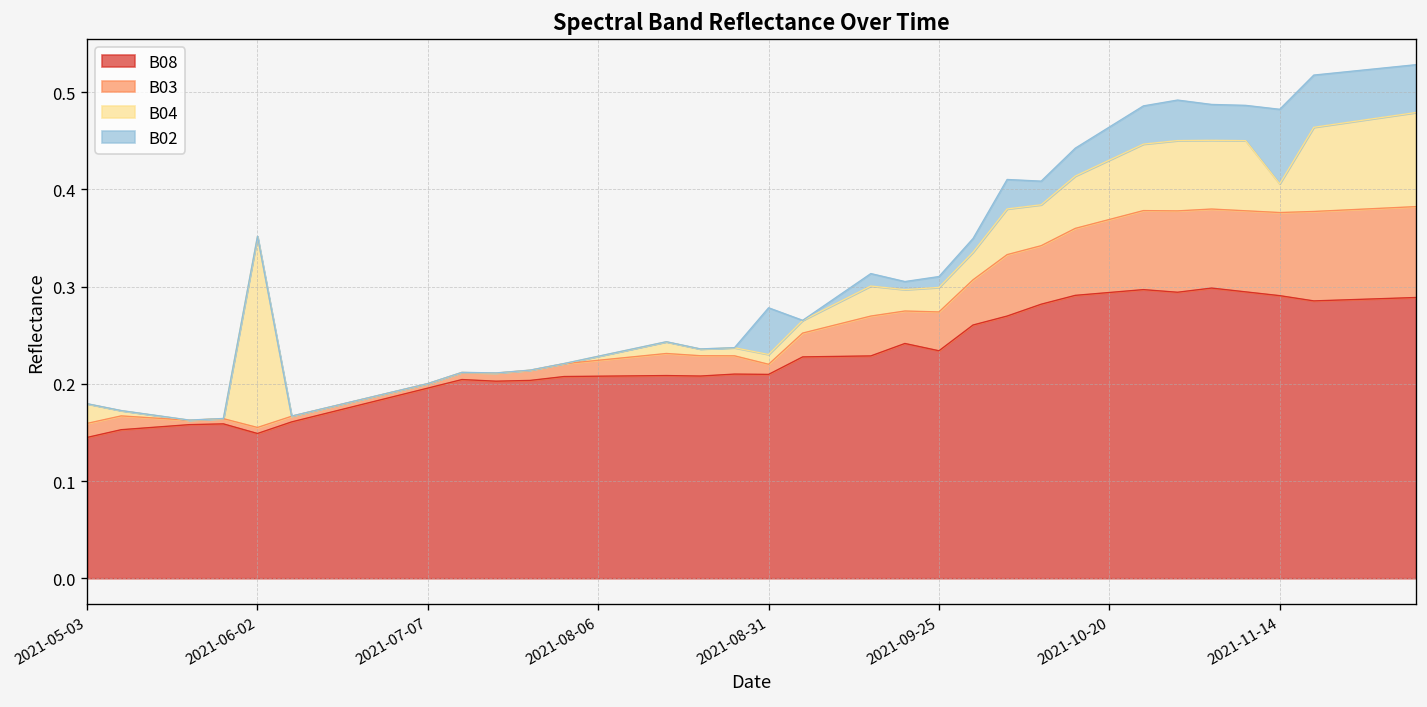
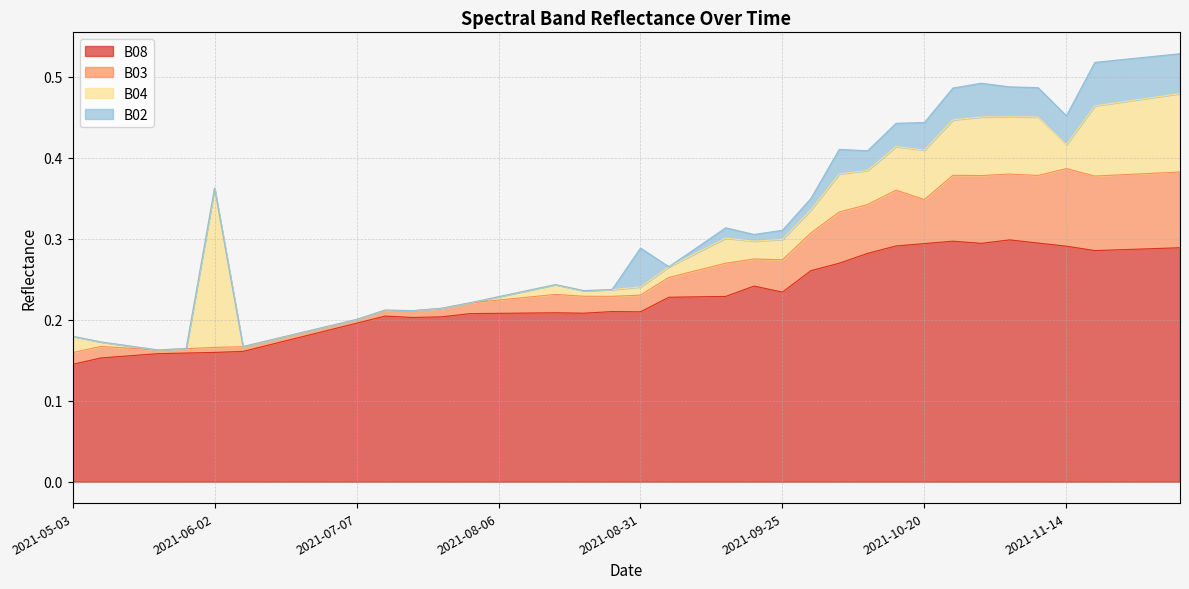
B08, 2021-06-02: 0.15 -> 0.16
B03, 2021-08-31: 0.01 -> 0.02
B03, 2021-10-20: 0.08 -> 0.05
B03, 2021-11-14: 0.09 -> 0.10
B02, 2021-11-14: 0.08 -> 0.04
